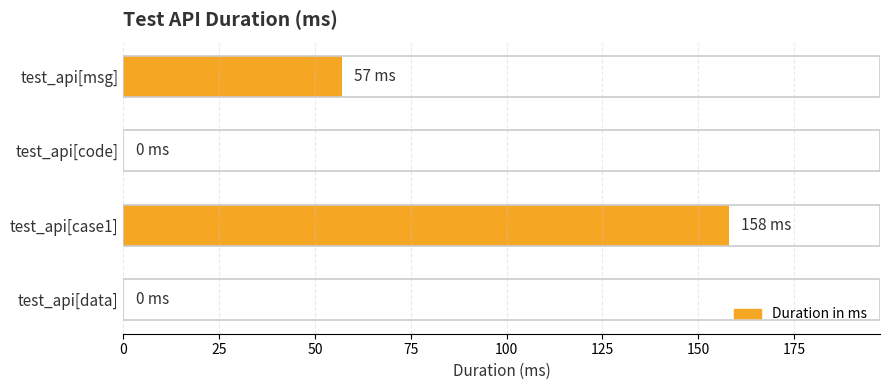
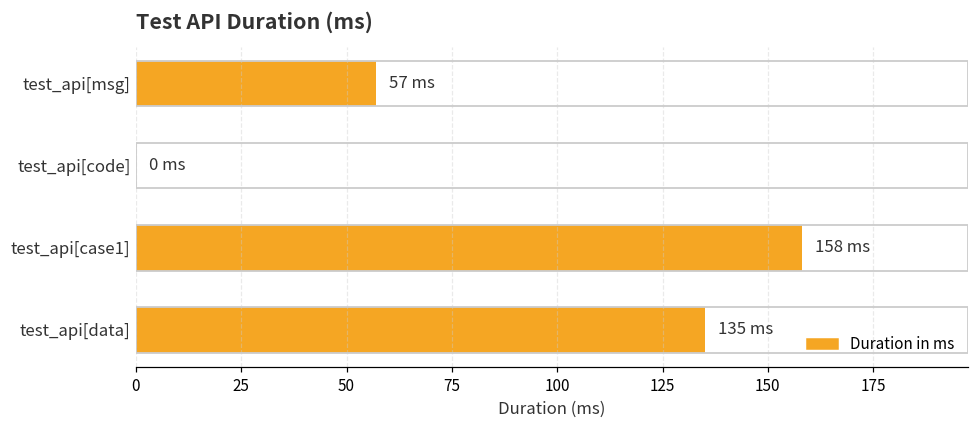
test_api[data]: 0 -> 135
